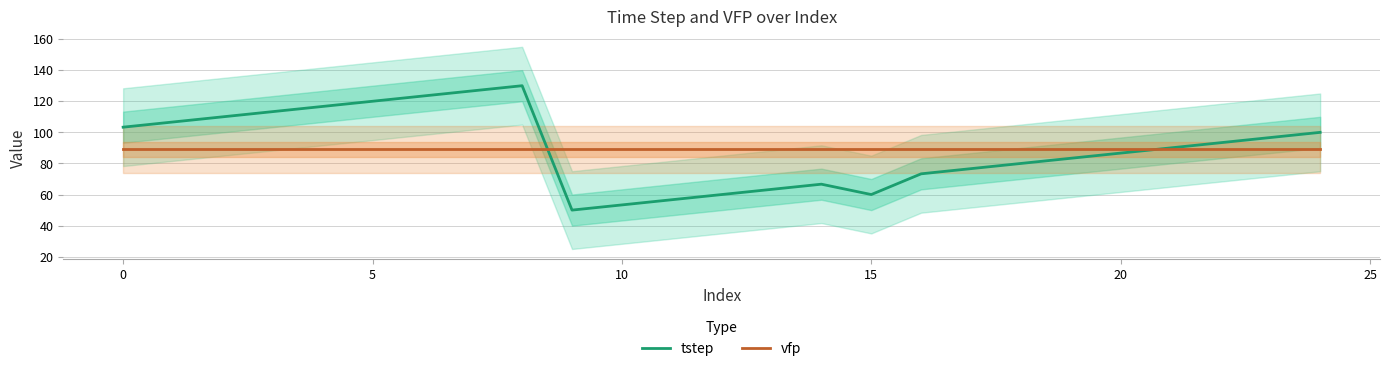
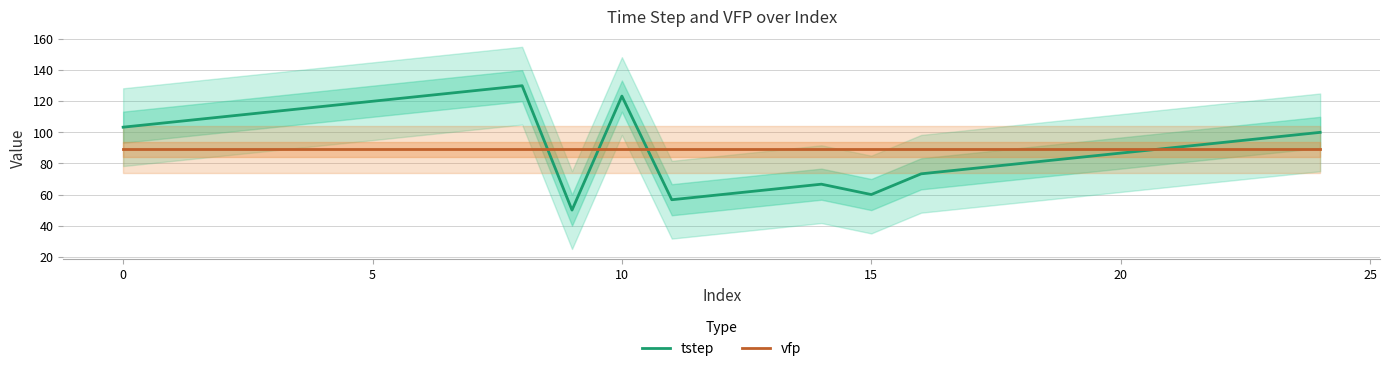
tstep, 10: 53 -> 123
